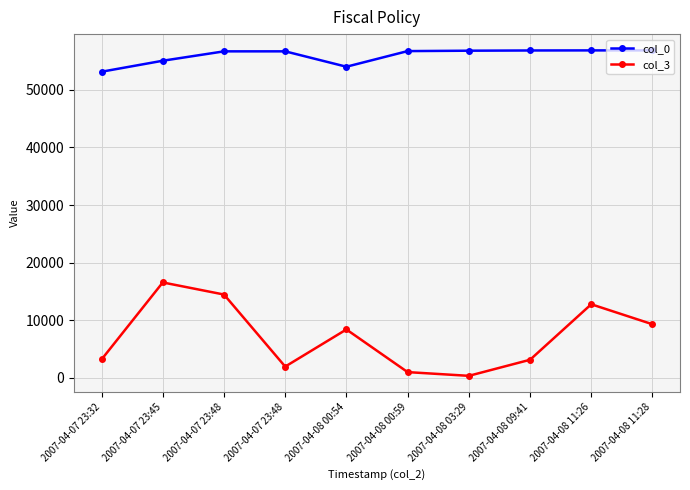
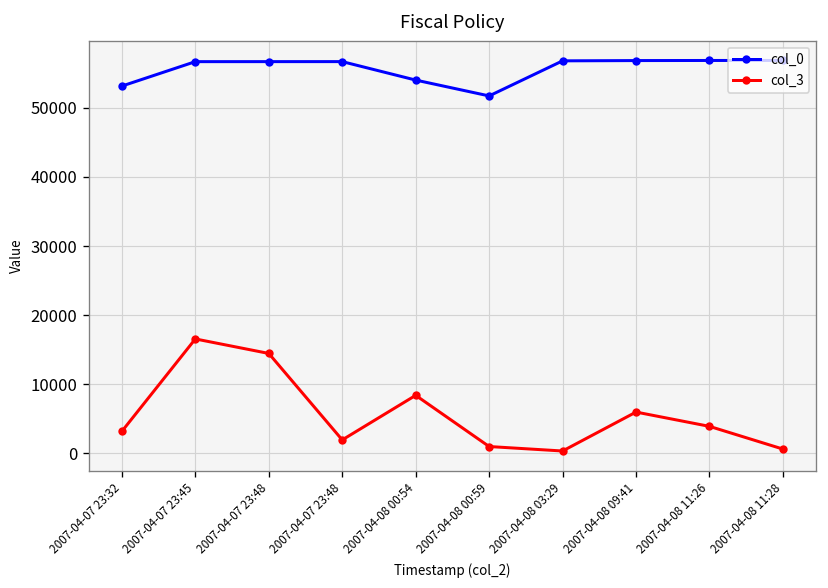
col_0, 2007-04-07 23:45: 55000 -> 57000
col_0, 2007-04-08 00:59: 57000 -> 52000
col_3, 2007-04-08 09:41: 3000 -> 6000
col_3, 2007-04-08 11:26: 13000 -> 4000
col_3, 2007-04-08 11:28: 9000 -> 1000
